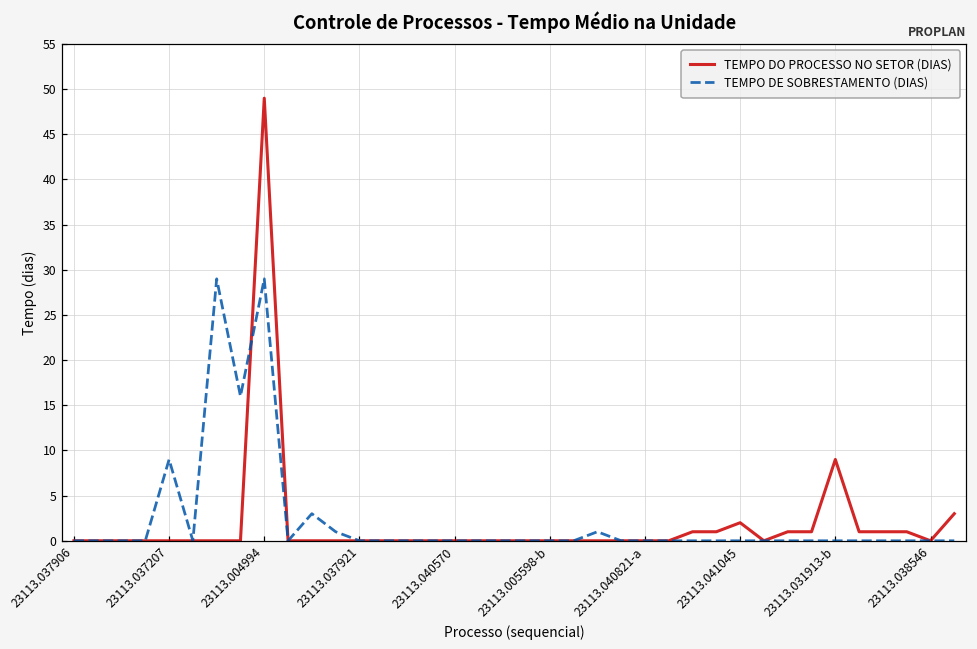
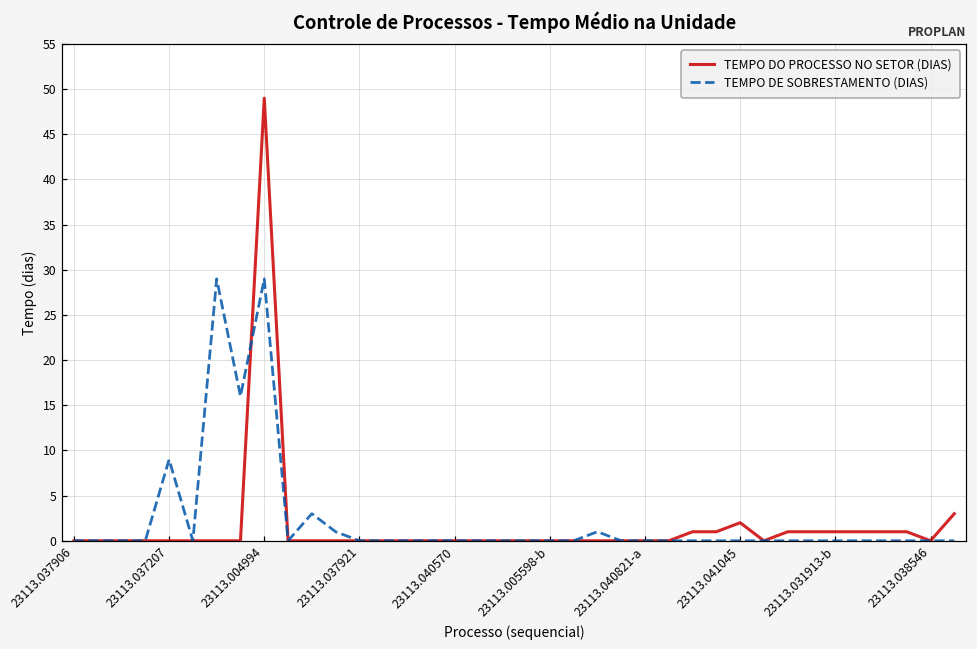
TEMPO DO PROCESSO NO SETOR (DIAS), 23113.031913-b: 9 -> 1
